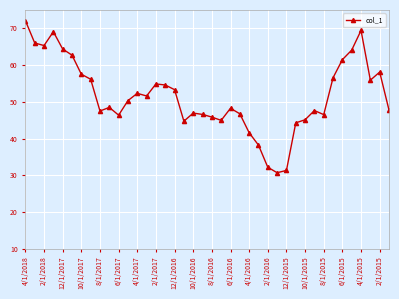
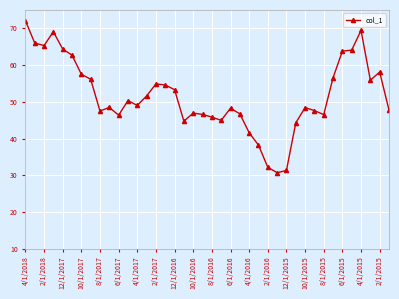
4/1/2017: 52 -> 49
10/1/2015: 45 -> 48
6/1/2015: 61 -> 64
